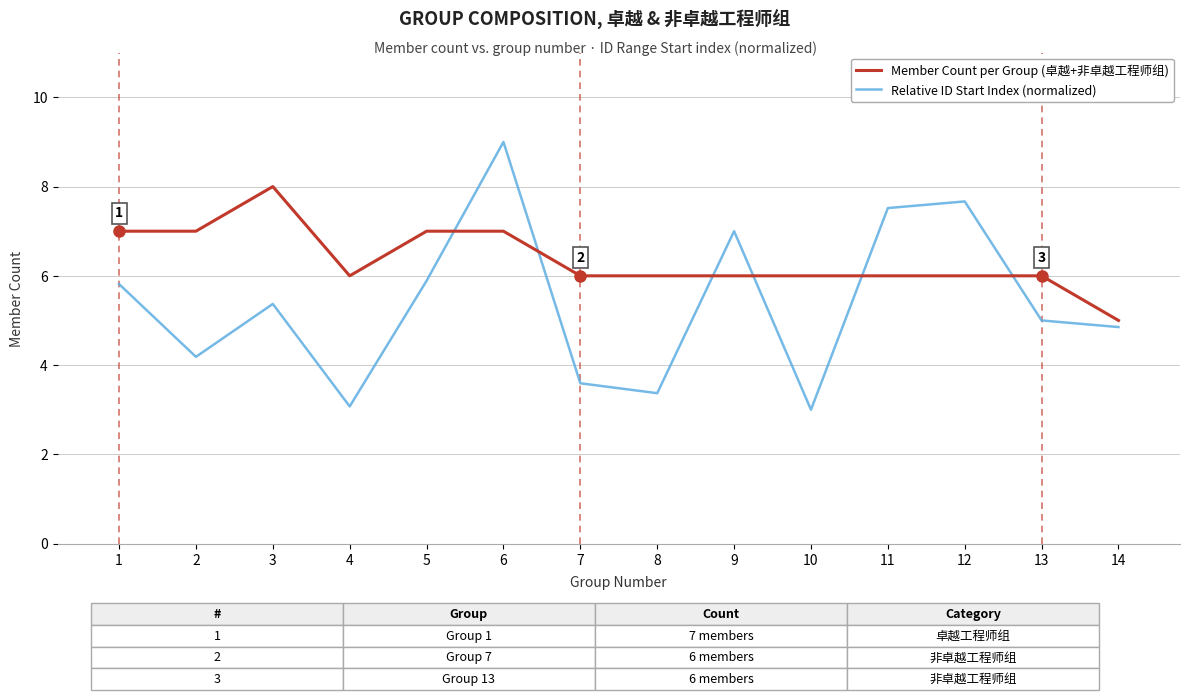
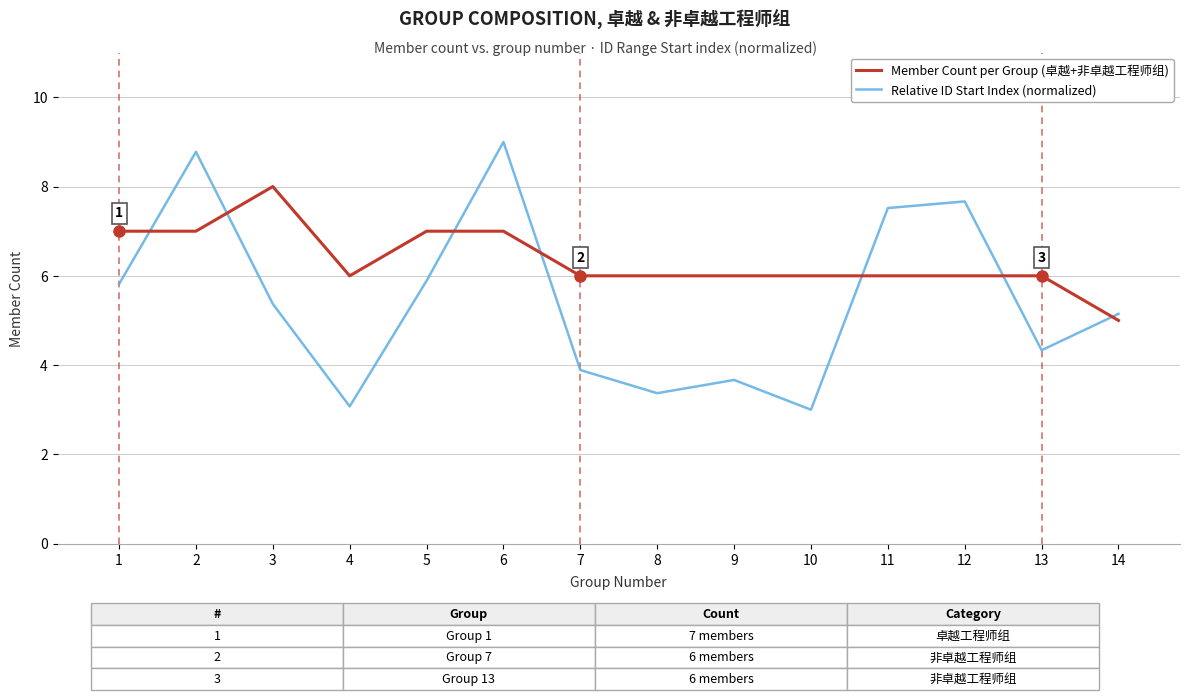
Relative ID Start Index (normalized), 2: 4.2 -> 8.8
Relative ID Start Index (normalized), 7: 3.6 -> 3.9
Relative ID Start Index (normalized), 9: 7.0 -> 3.7
Relative ID Start Index (normalized), 13: 5.0 -> 4.3
Relative ID Start Index (normalized), 14: 4.9 -> 5.1
